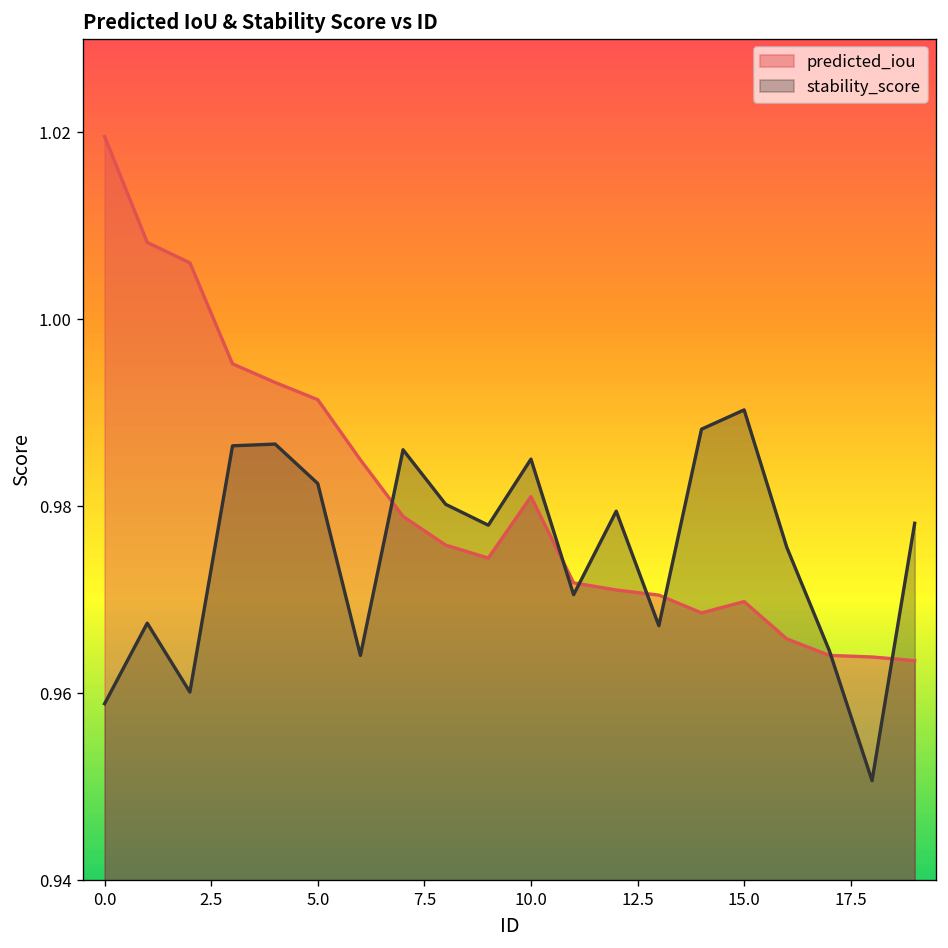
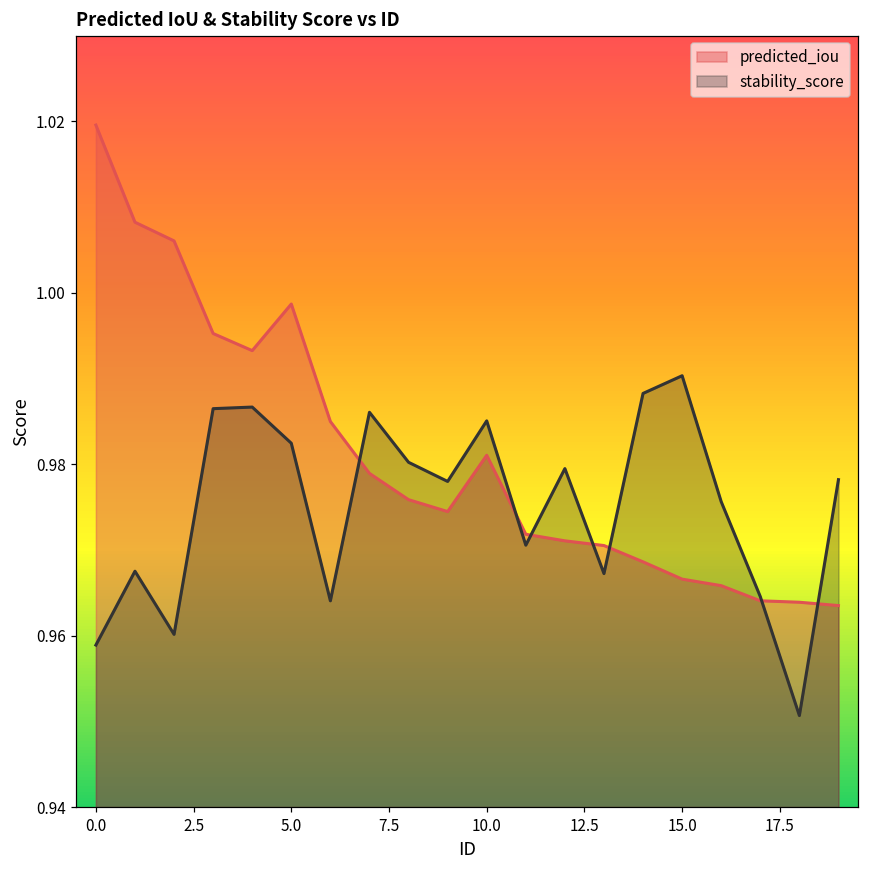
predicted_iou, 5.0: 0.991 -> 0.999
predicted_iou, 15.0: 0.970 -> 0.967
